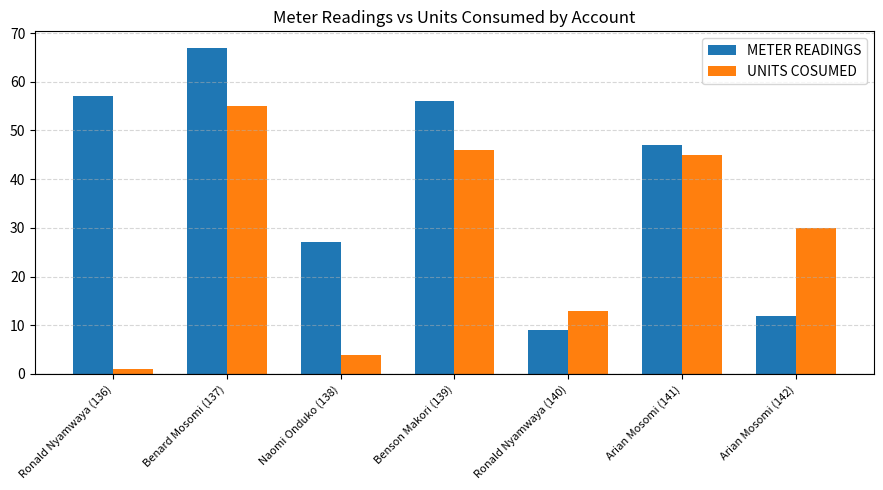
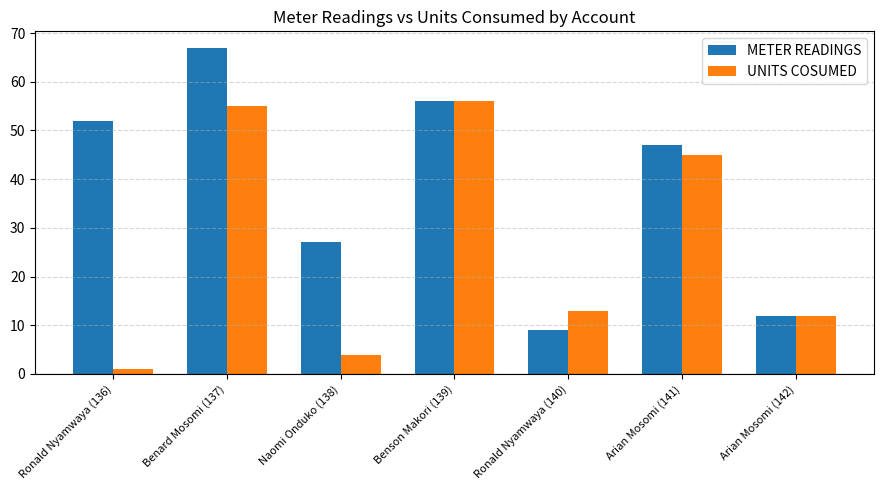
METER READINGS, Ronald Nyamwaya (136): 57 -> 52
UNITS COSUMED, Benson Makori (139): 46 -> 56
UNITS COSUMED, Arian Mosomi (142): 30 -> 12
